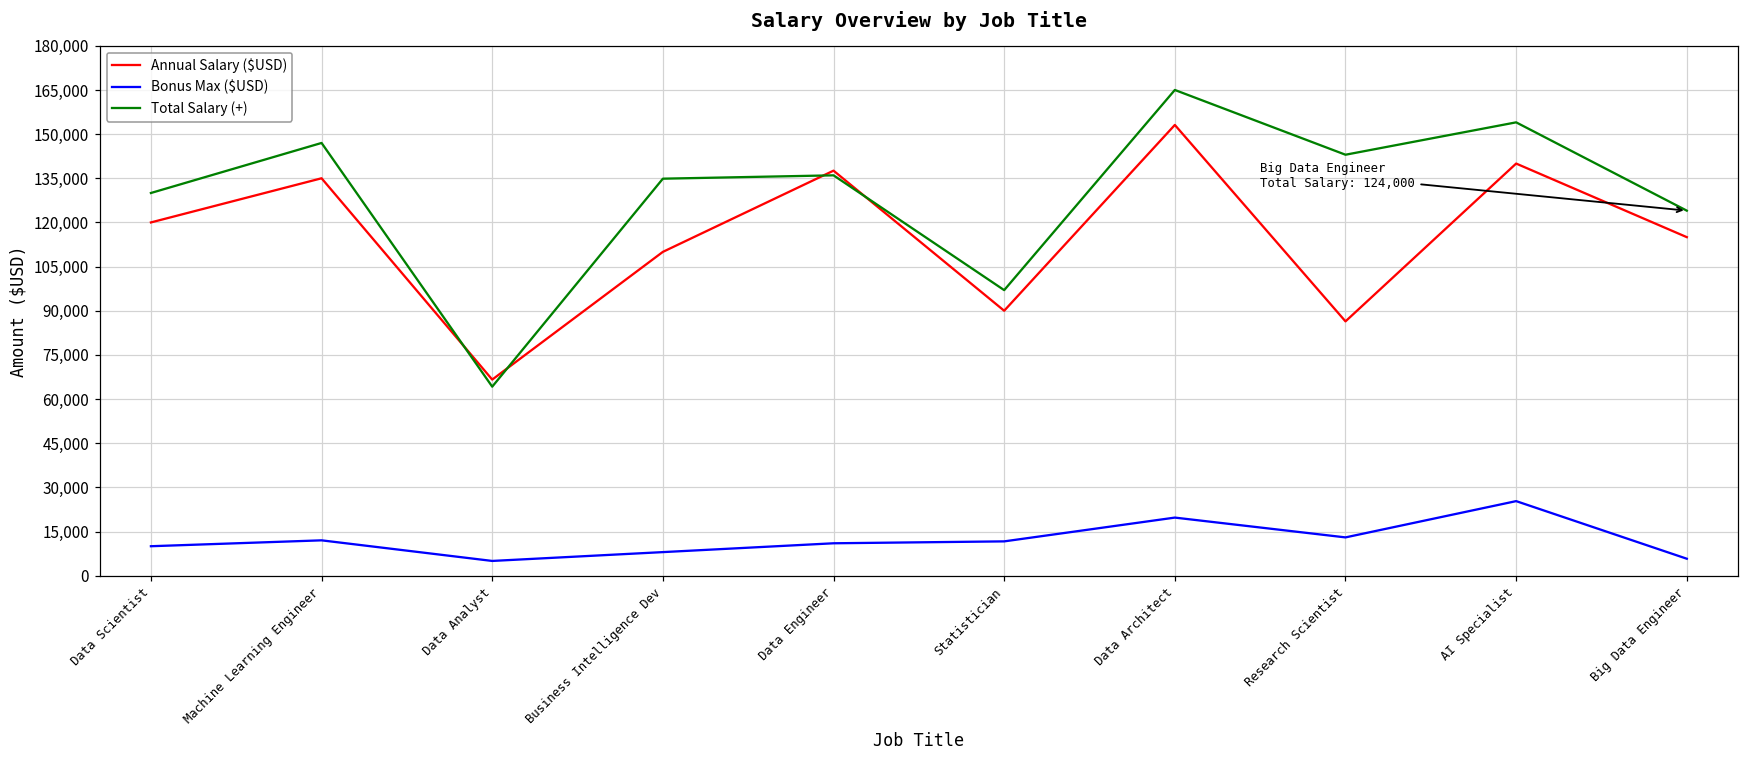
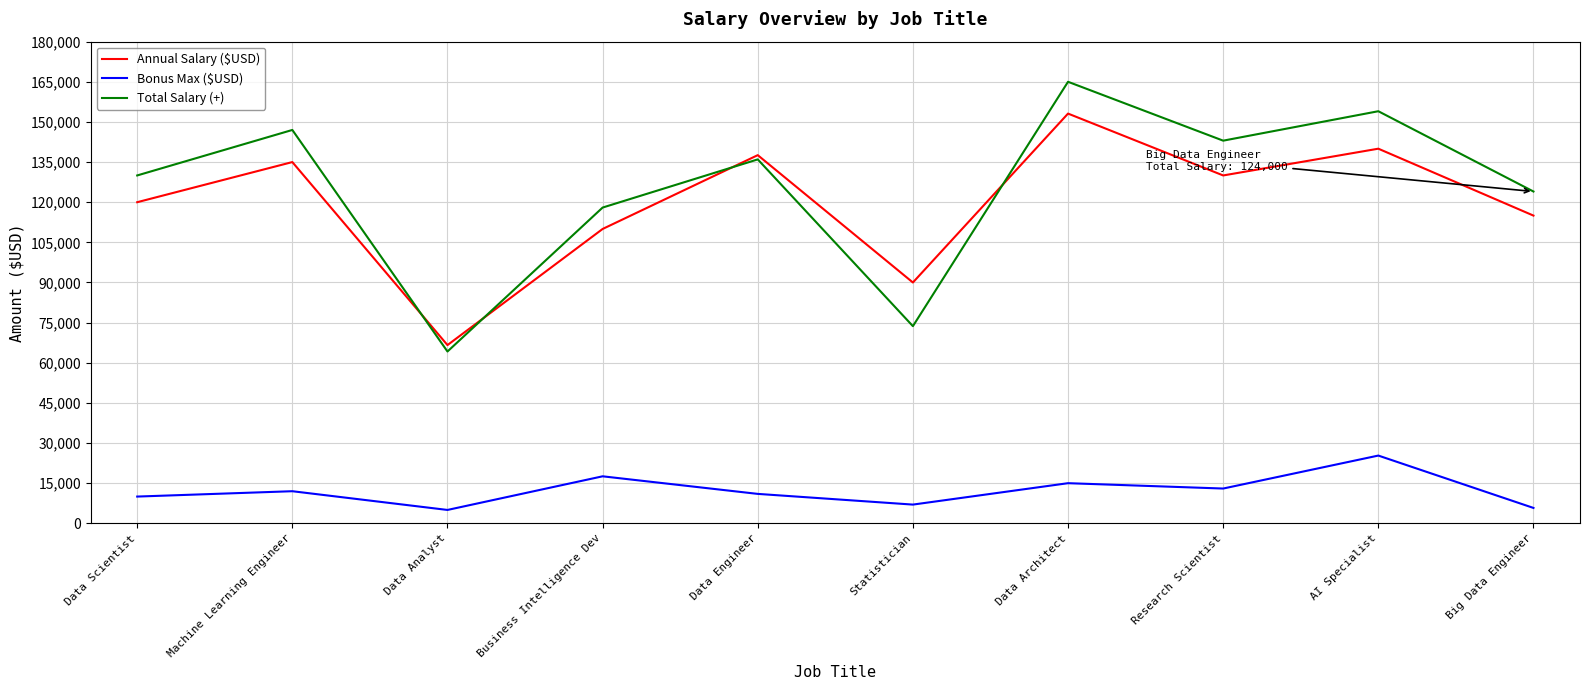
Bonus Max ($USD), Business Intelligence Dev: 8,000 -> 18,000
Total Salary (+), Business Intelligence Dev: 135,000 -> 118,000
Bonus Max ($USD), Statistician: 12,000 -> 7,000
Total Salary (+), Statistician: 97,000 -> 74,000
Bonus Max ($USD), Data Architect: 20,000 -> 15,000
Annual Salary ($USD), Research Scientist: 86,000 -> 130,000
